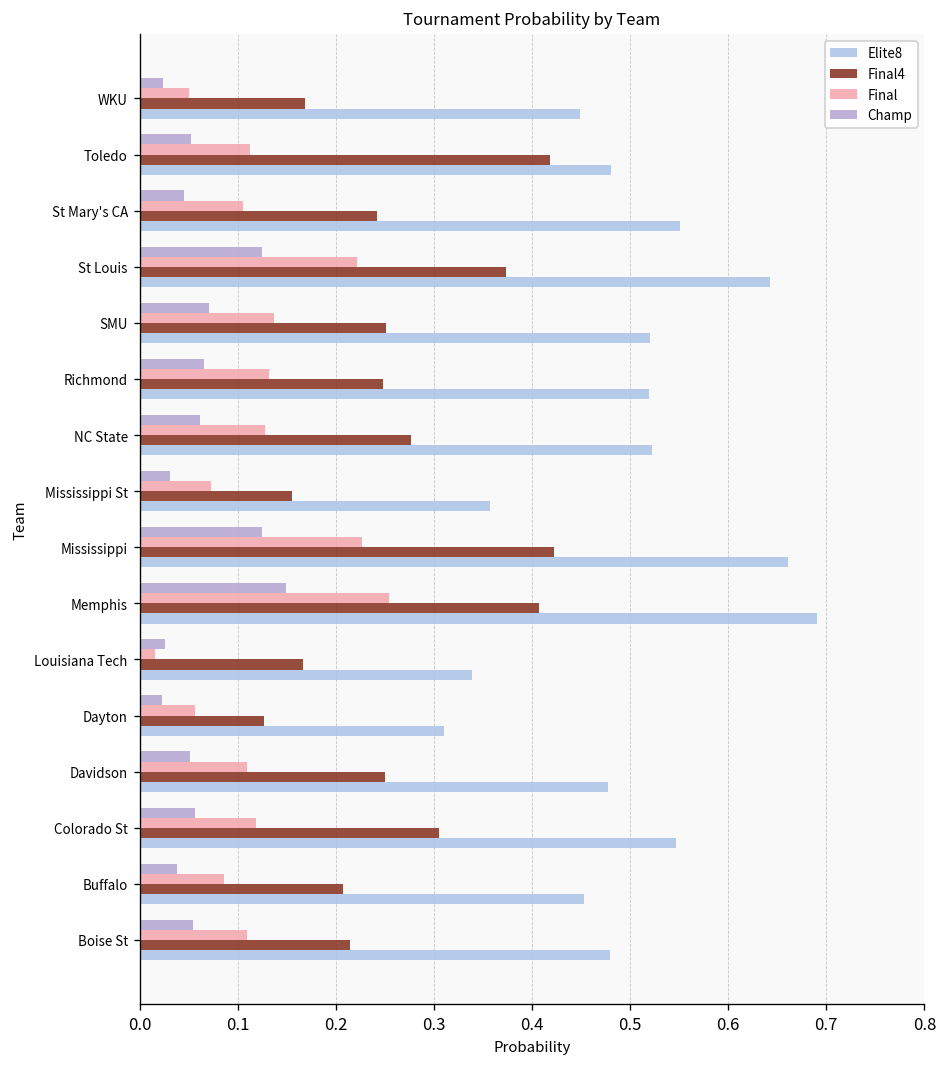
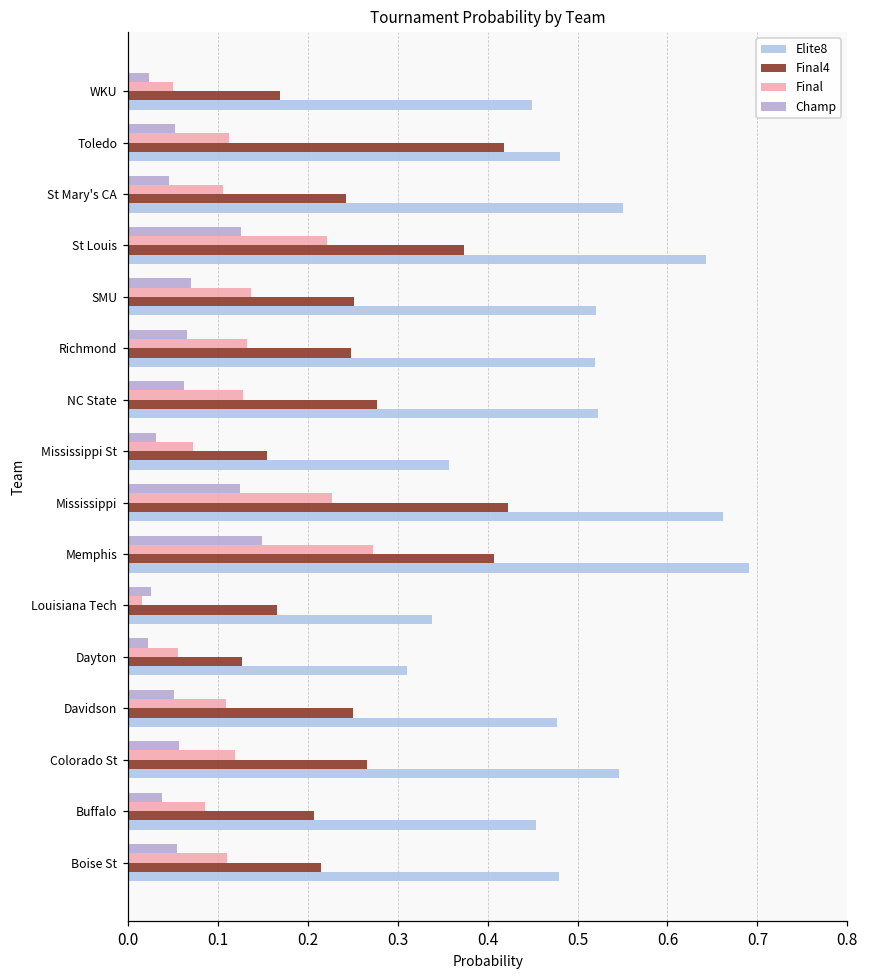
Final, Memphis: 0.25 -> 0.27
Final4, Colorado St: 0.30 -> 0.27
